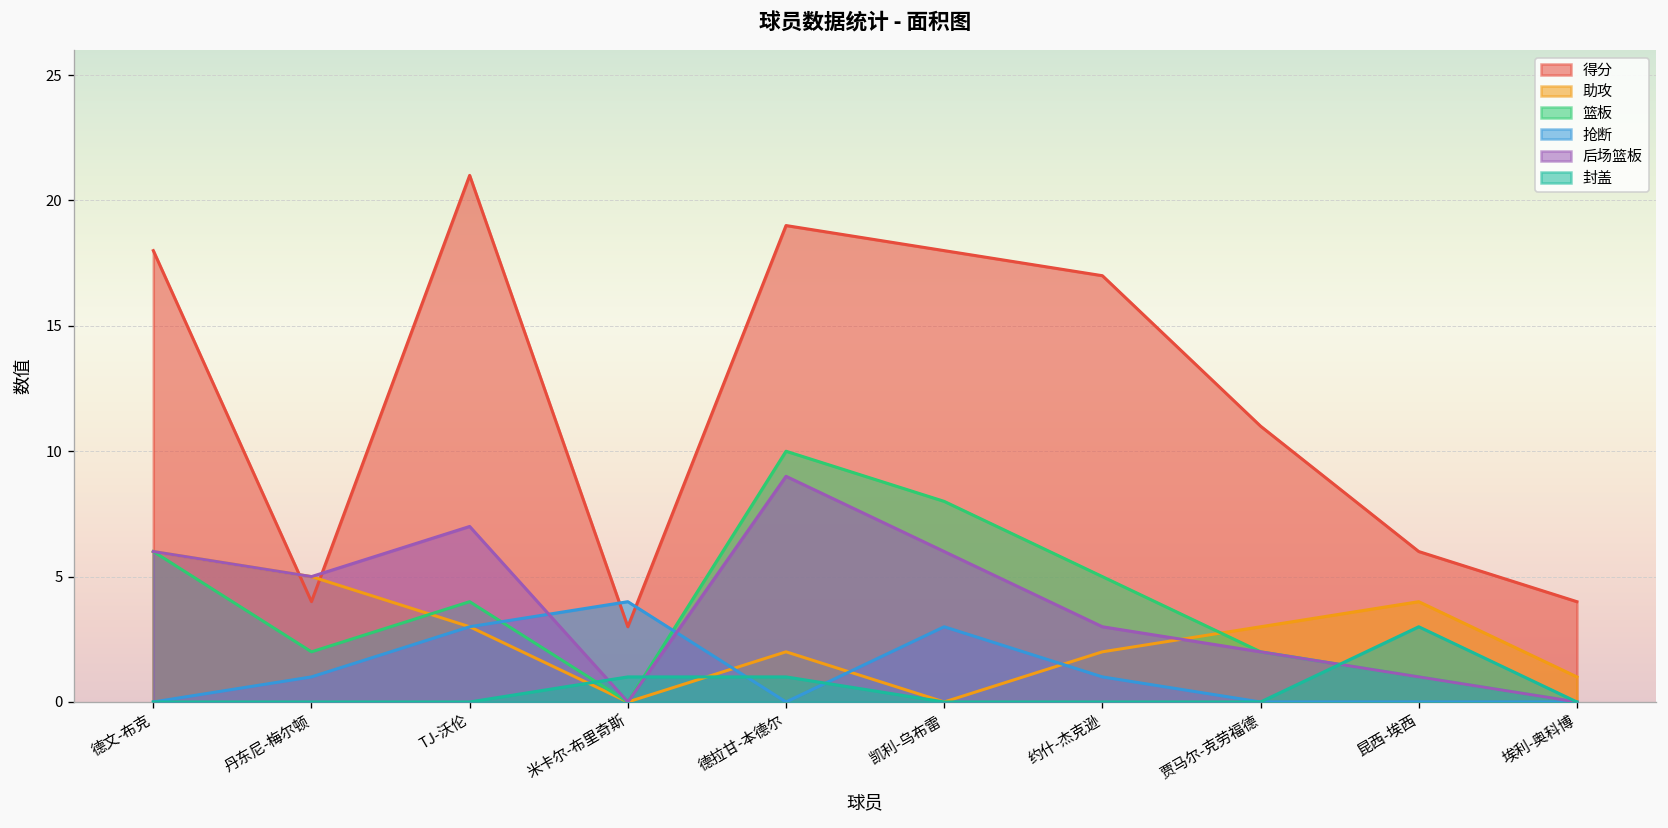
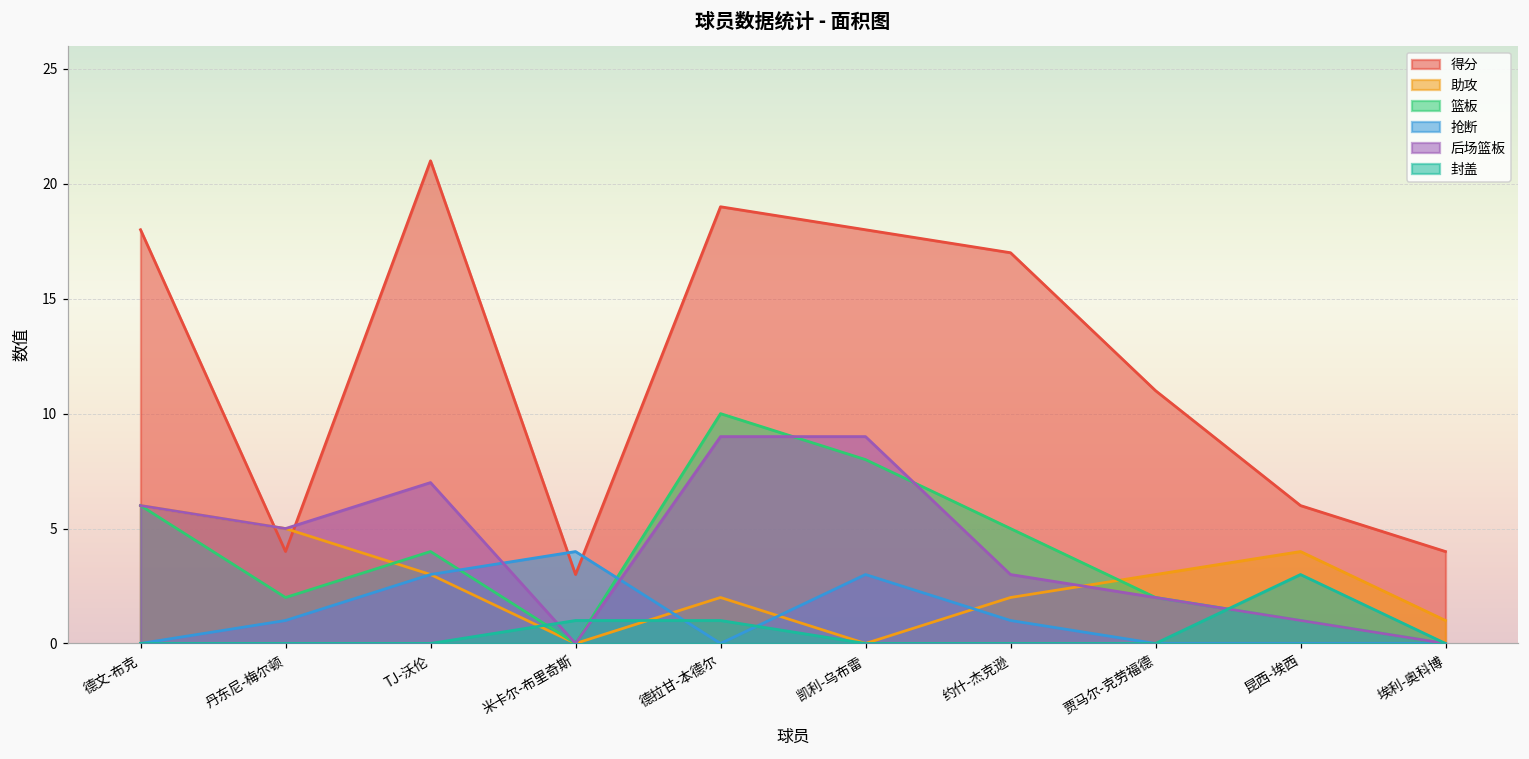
后场篮板, 凯利-乌布雷: 6 -> 9
